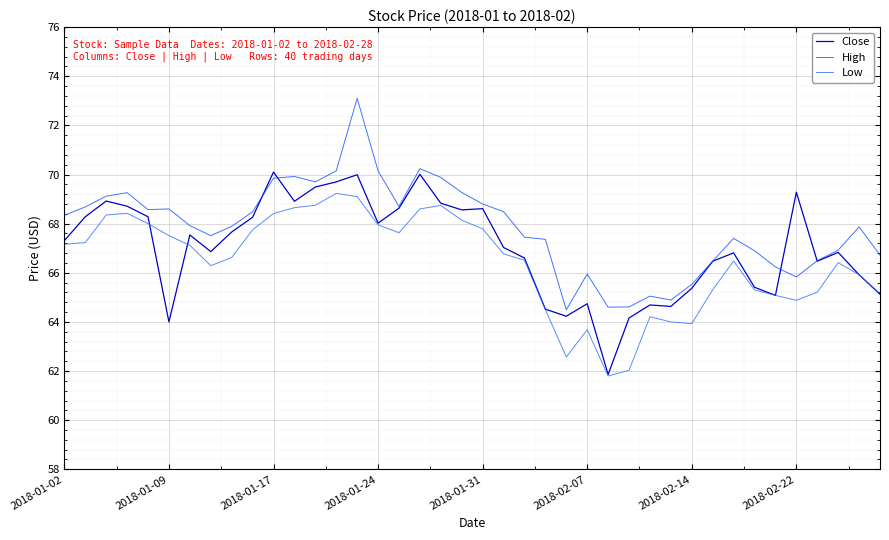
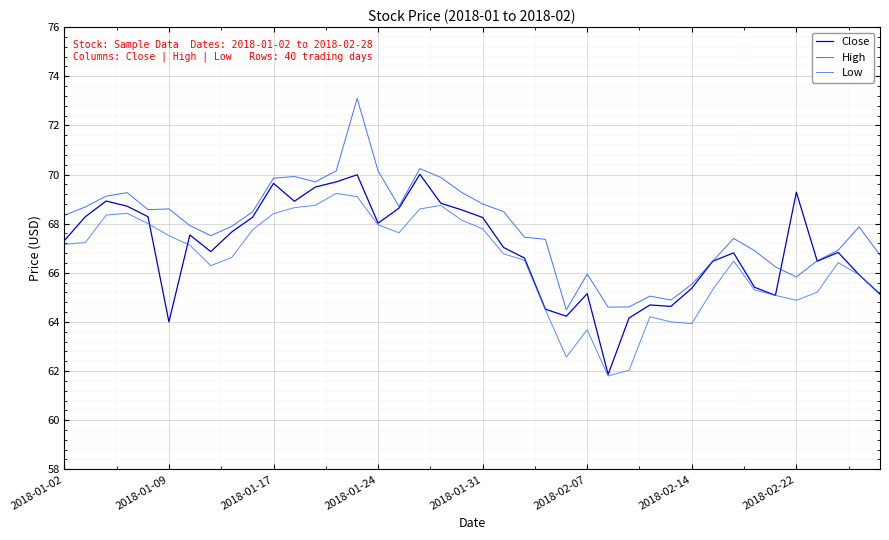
Close, 2018-01-17: 70.1 -> 69.6
Close, 2018-01-31: 68.6 -> 68.3
Close, 2018-02-07: 64.7 -> 65.2
